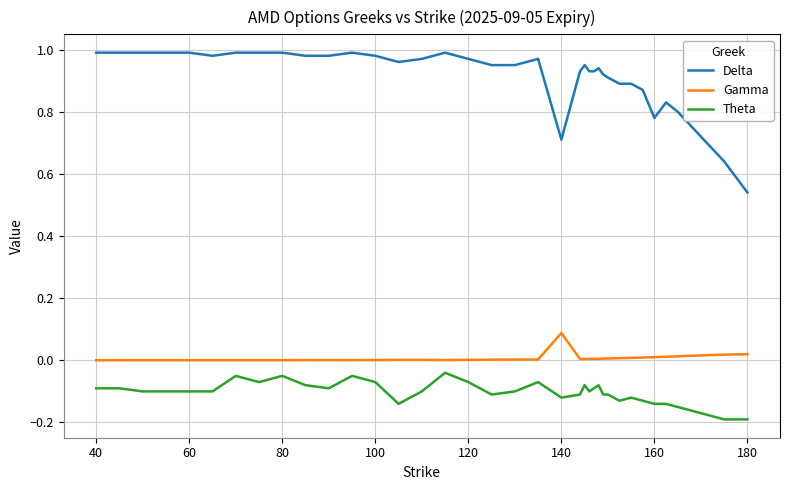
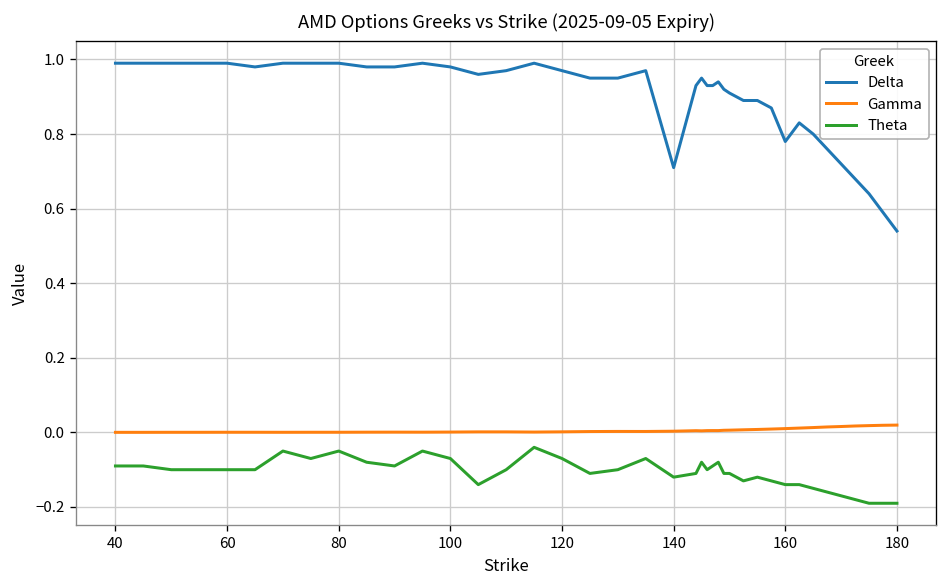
Gamma, 140: 0.09 -> 0.00
